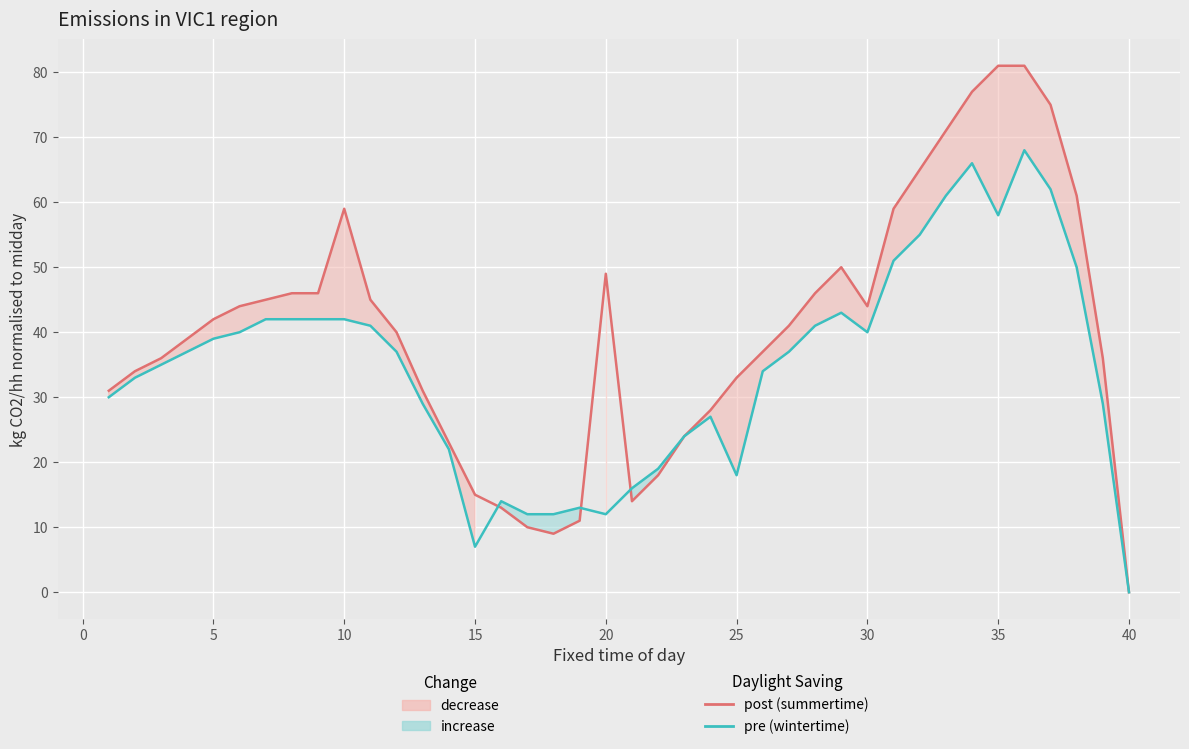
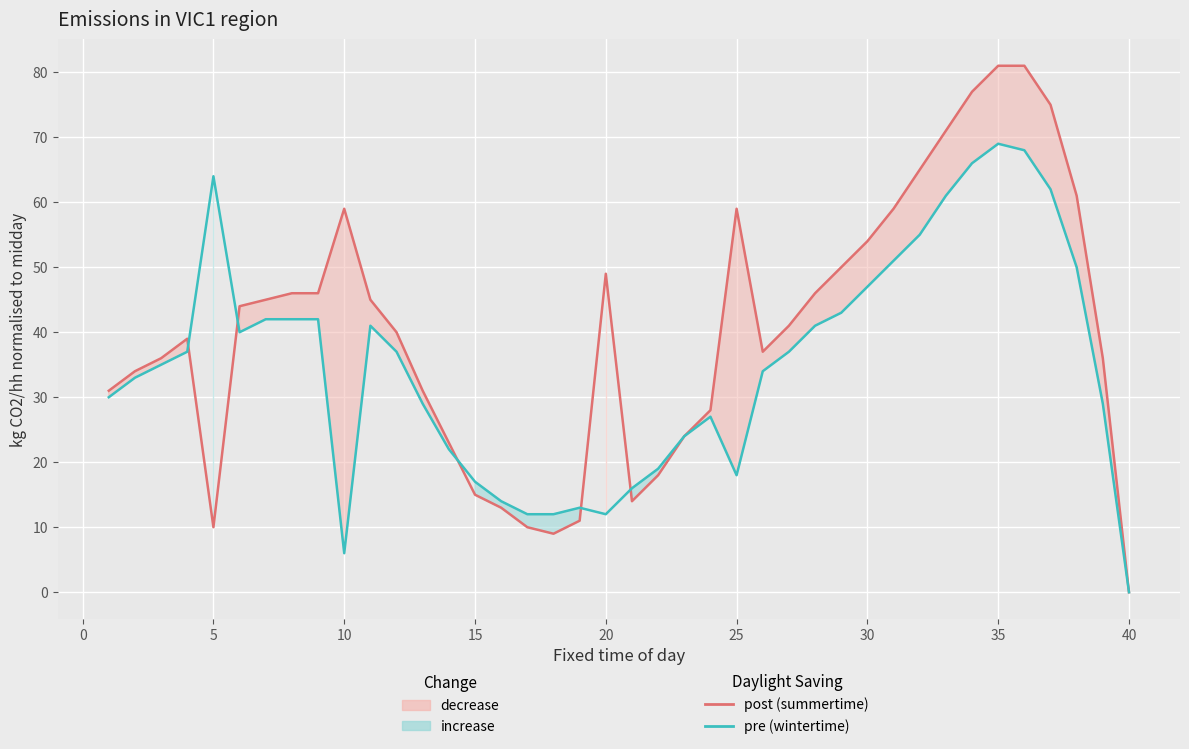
post (summertime), 5: 42 -> 10
pre (wintertime), 5: 39 -> 64
pre (wintertime), 10: 42 -> 6
pre (wintertime), 15: 7 -> 17
post (summertime), 25: 33 -> 59
post (summertime), 30: 44 -> 54
pre (wintertime), 30: 40 -> 47
pre (wintertime), 35: 58 -> 69
